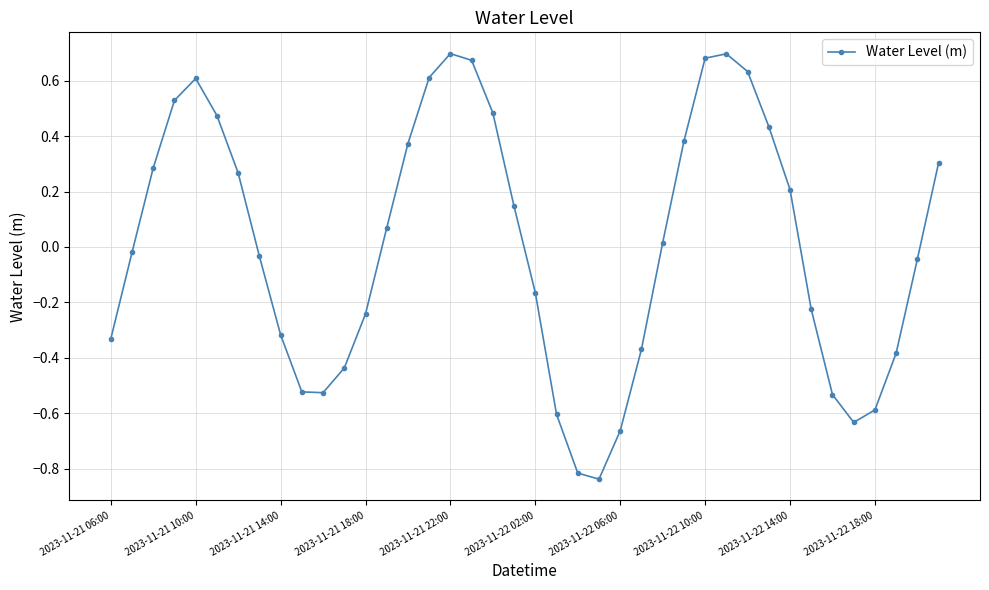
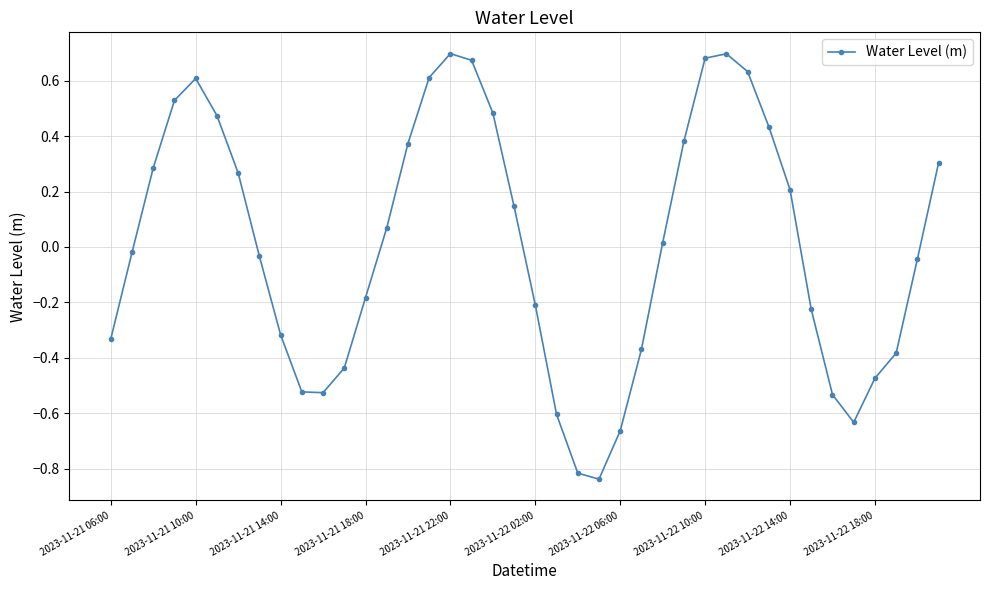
2023-11-21 18:00: -0.24 -> -0.18
2023-11-22 02:00: -0.17 -> -0.21
2023-11-22 18:00: -0.59 -> -0.47
